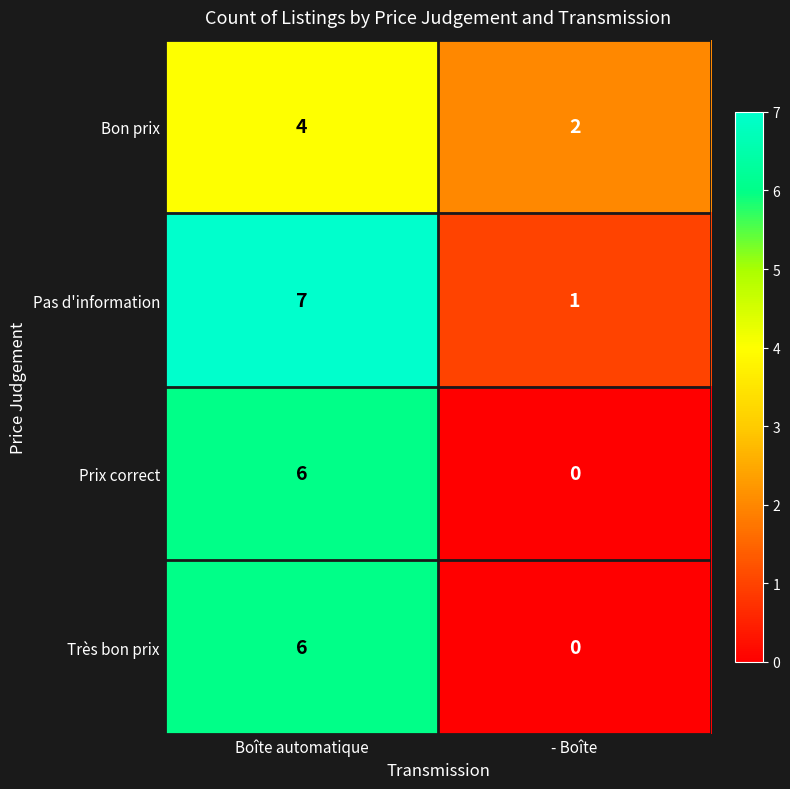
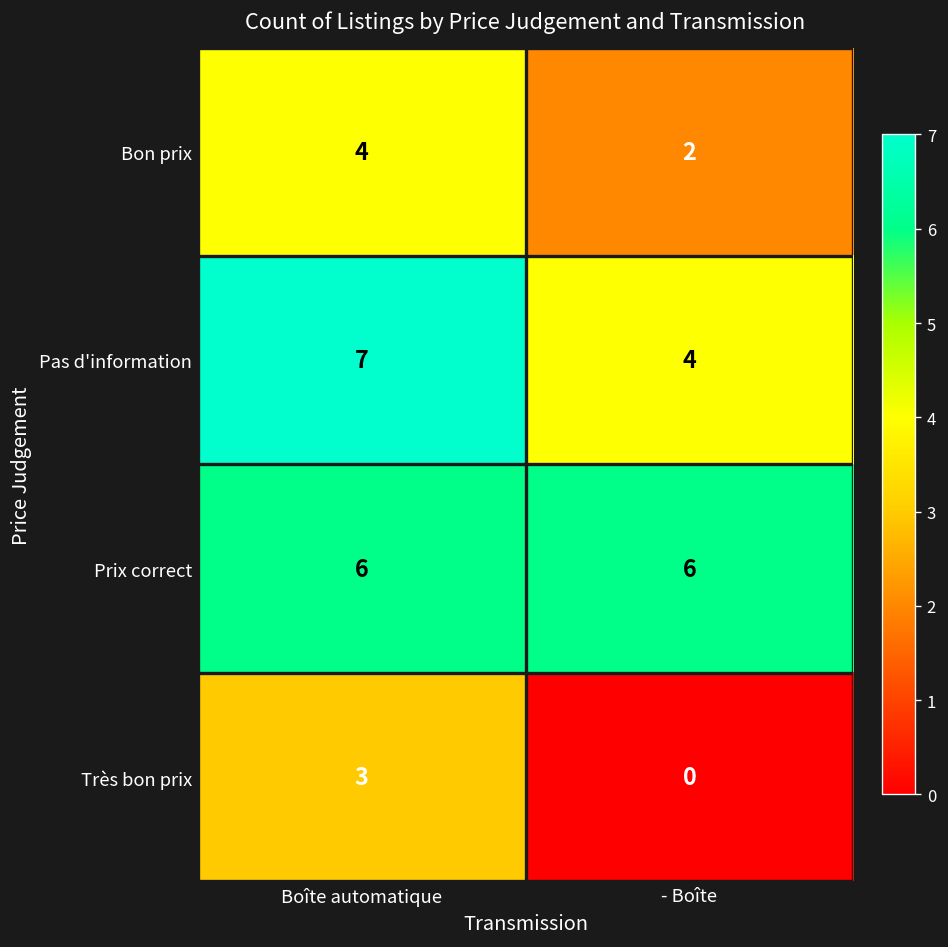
Pas d'information, - Boîte: 1 -> 4
Prix correct, - Boîte: 0 -> 6
Très bon prix, Boîte automatique: 6 -> 3
